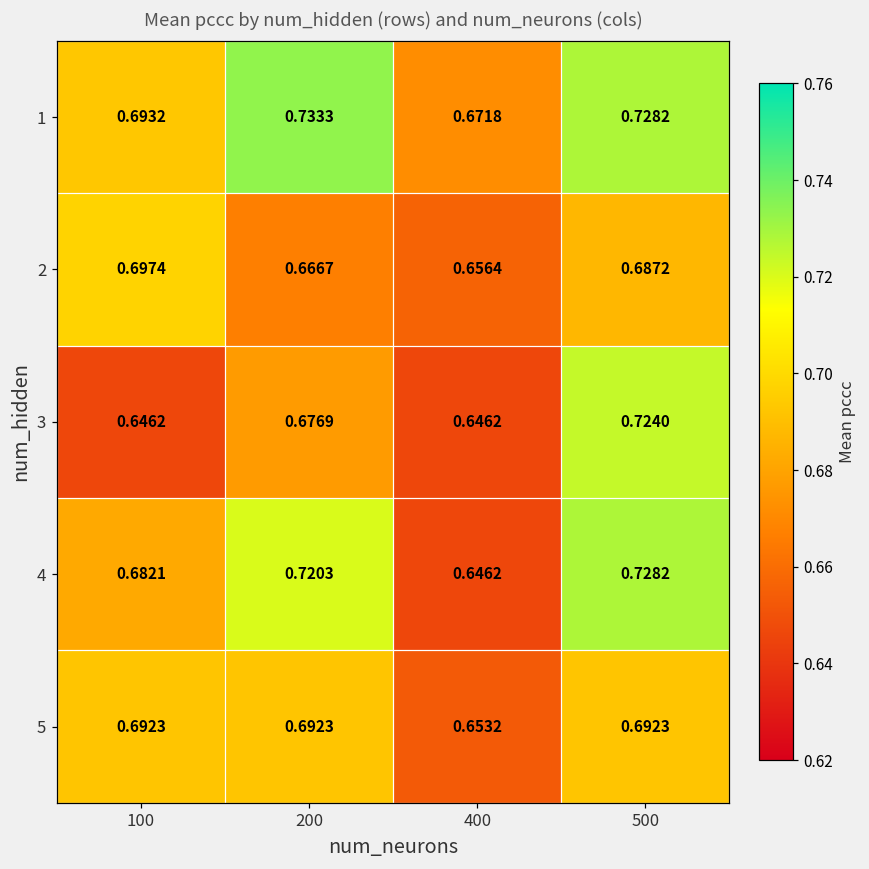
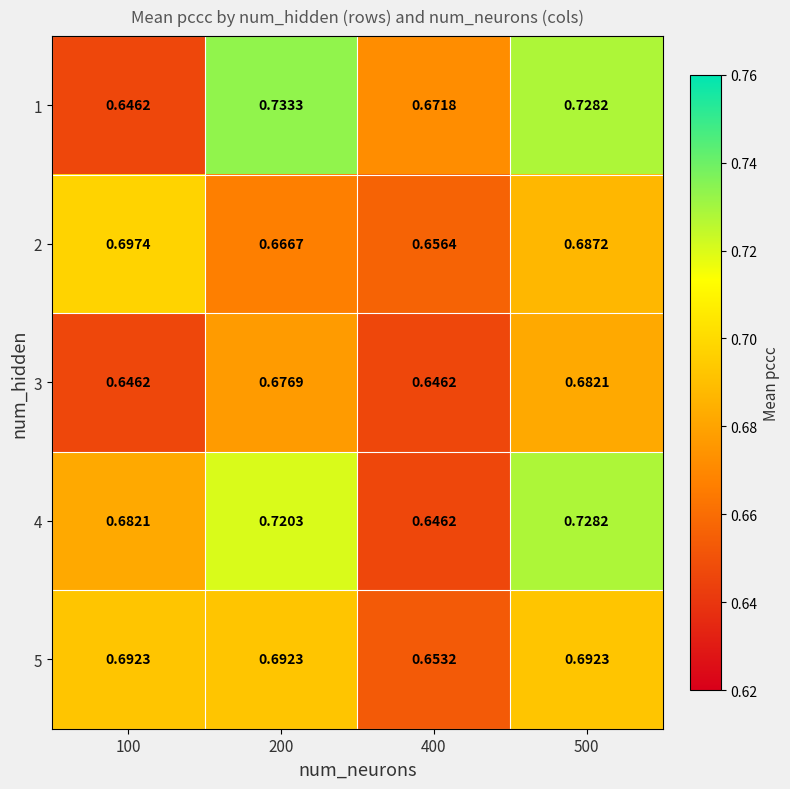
1, 100: 0.6932 -> 0.6462
3, 500: 0.7240 -> 0.6821
